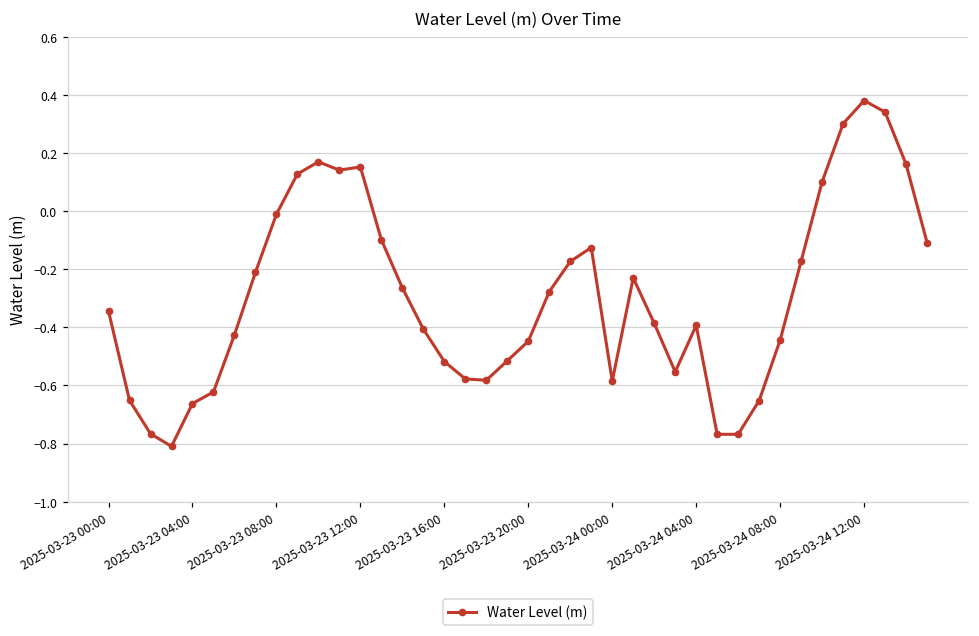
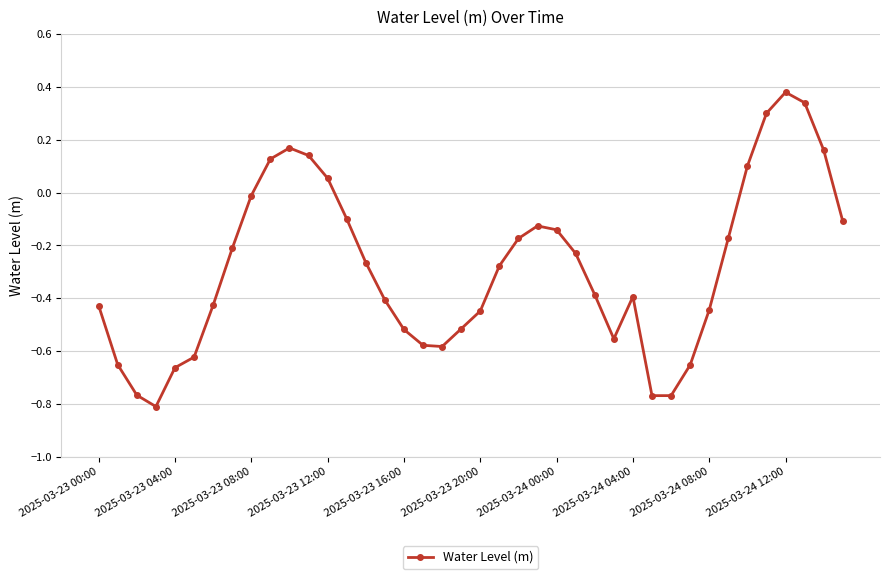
2025-03-23 00:00: -0.35 -> -0.43
2025-03-23 12:00: 0.15 -> 0.05
2025-03-24 00:00: -0.59 -> -0.14
